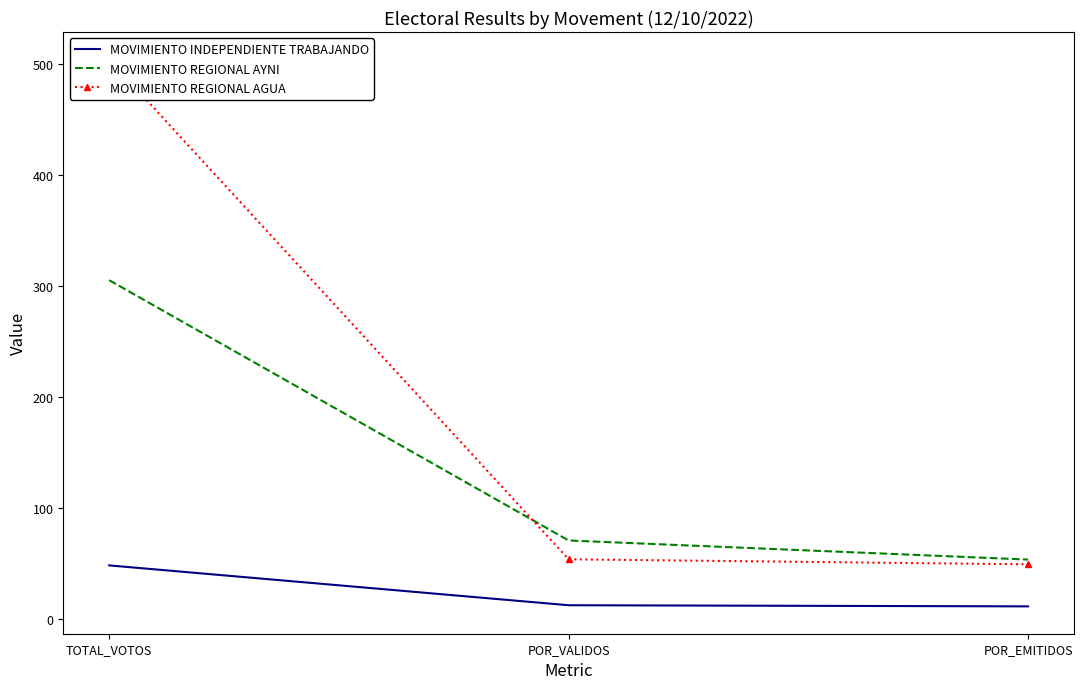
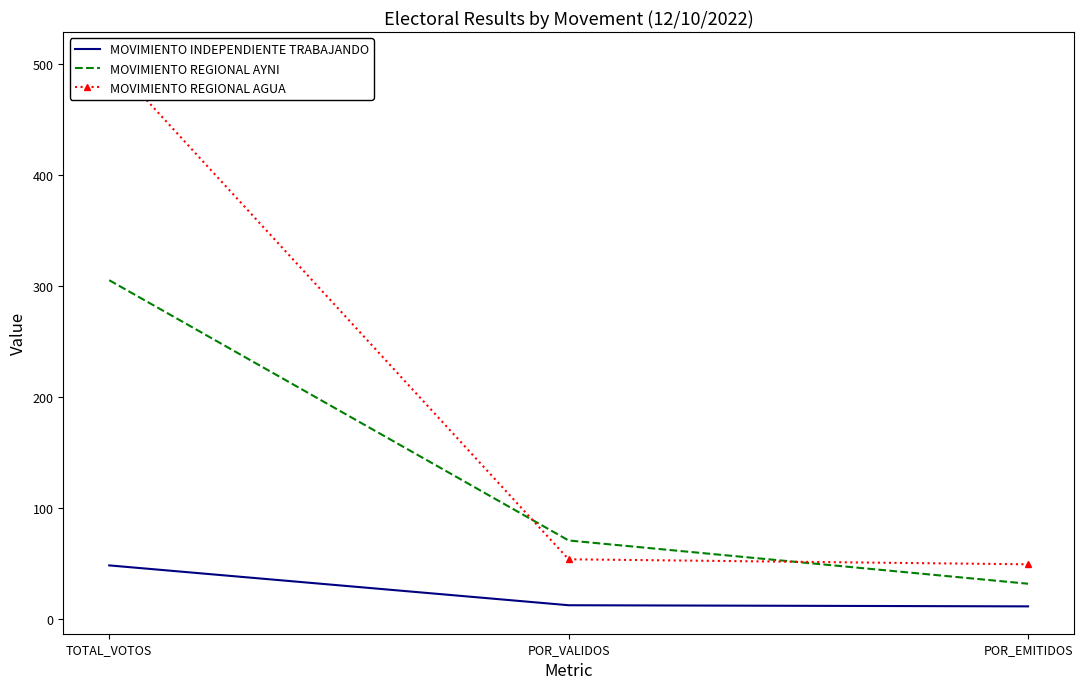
MOVIMIENTO REGIONAL AYNI, POR_EMITIDOS: 53 -> 31
